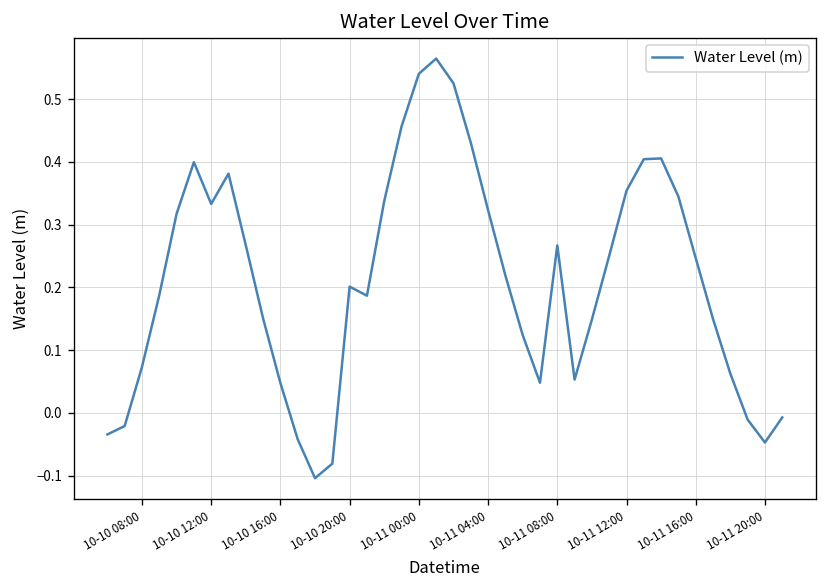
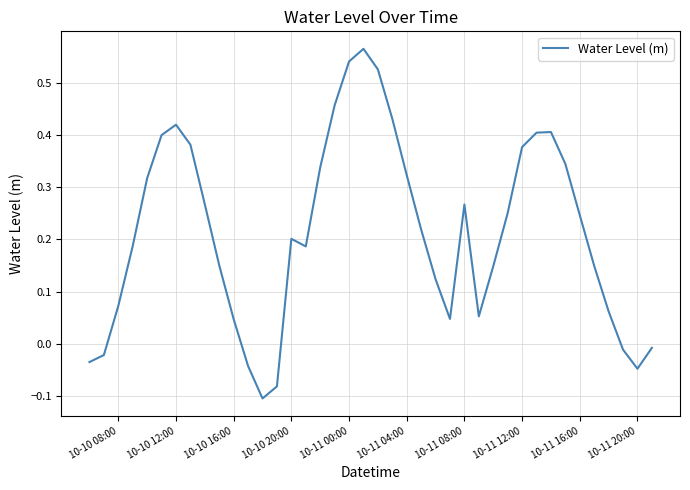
10-10 12:00: 0.33 -> 0.42
10-11 12:00: 0.35 -> 0.38
